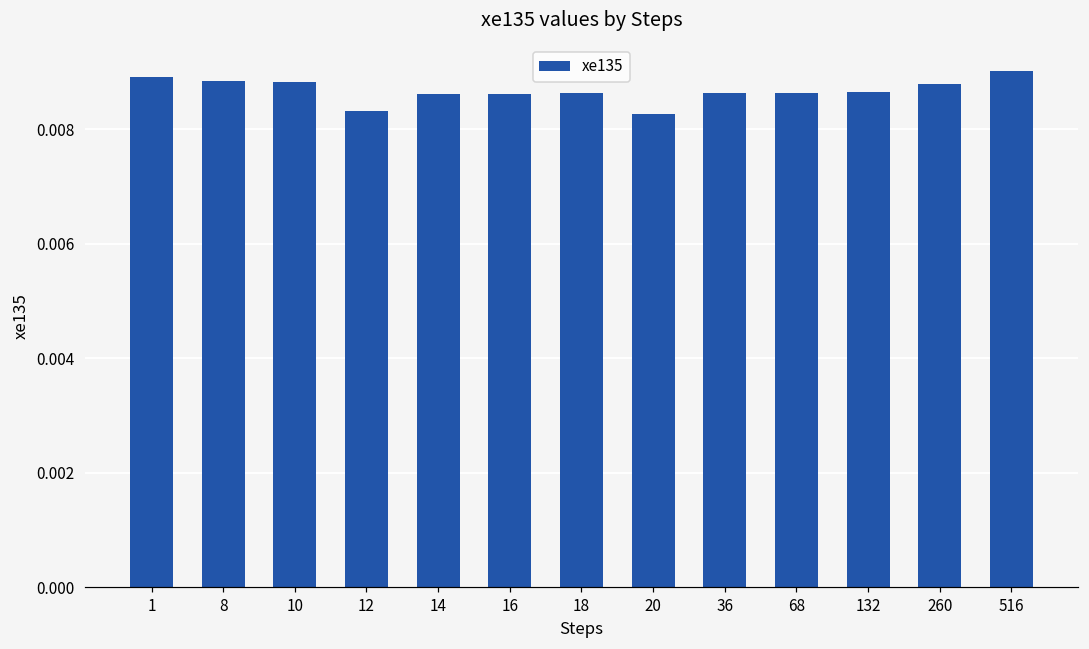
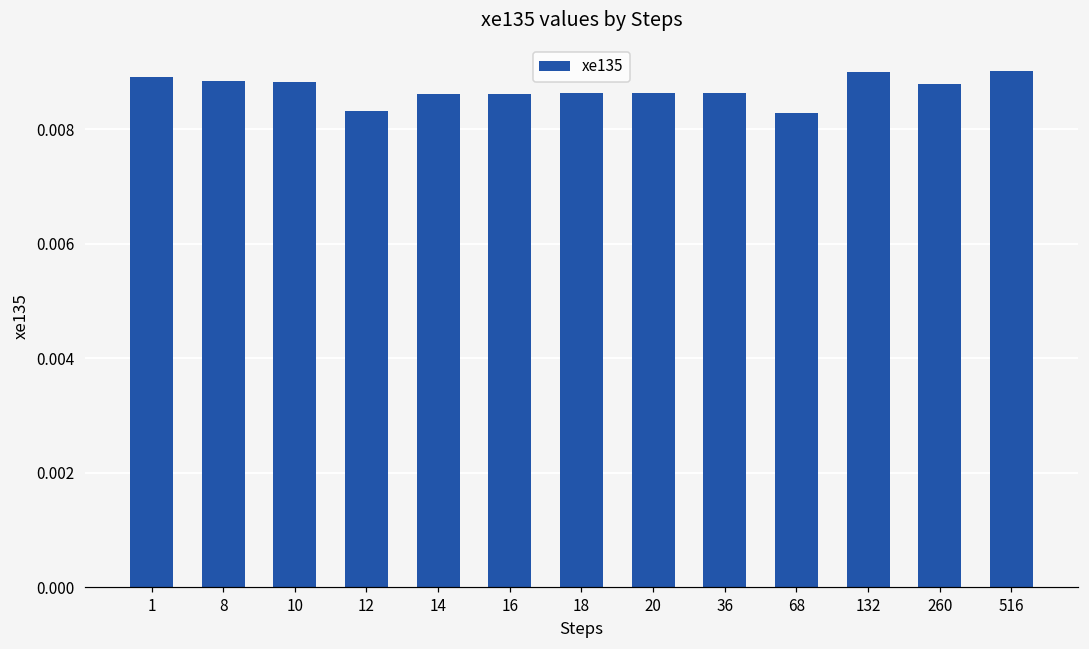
20: 0.0083 -> 0.0086
68: 0.0086 -> 0.0083
132: 0.0087 -> 0.0090
